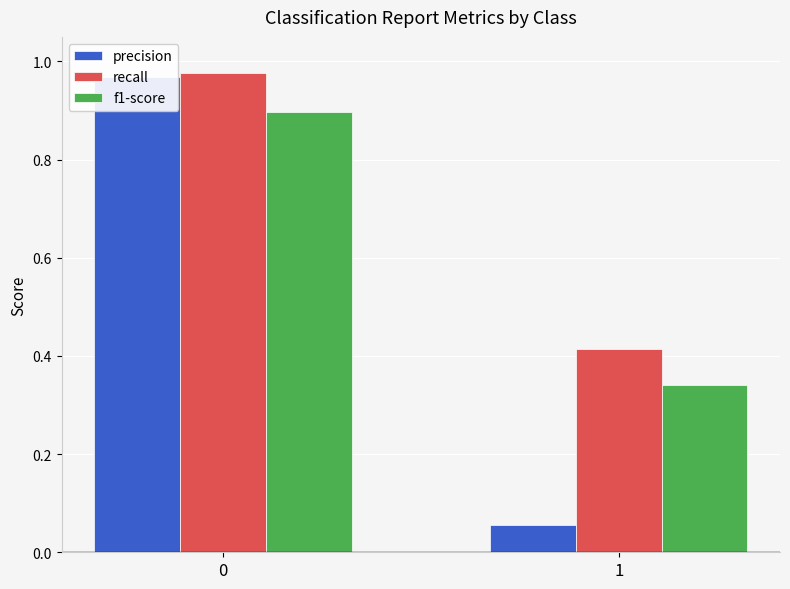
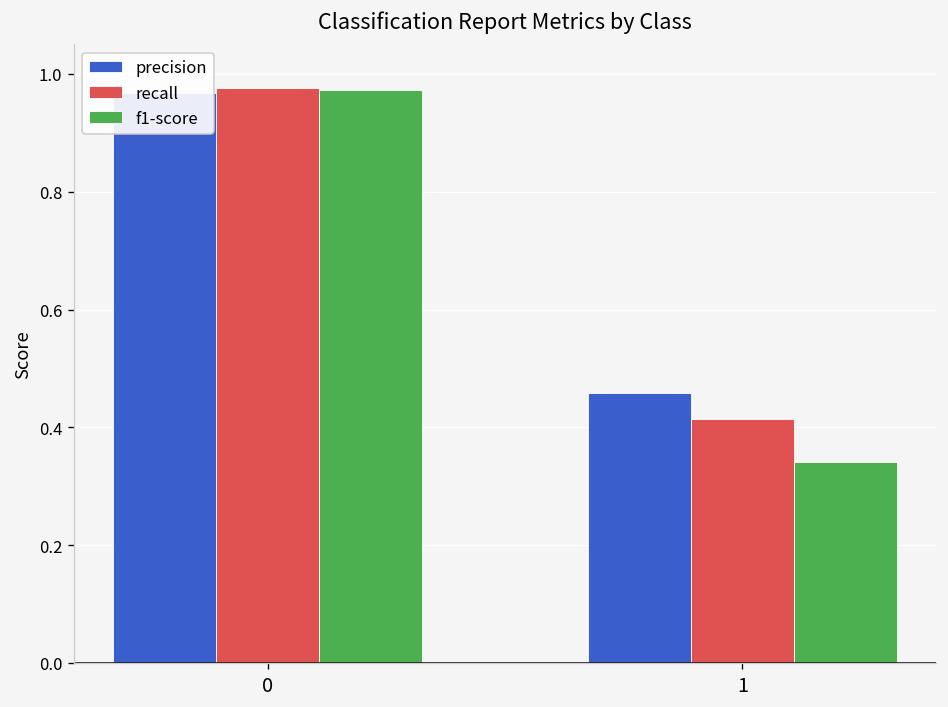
f1-score, 0: 0.90 -> 0.97
precision, 1: 0.05 -> 0.46
